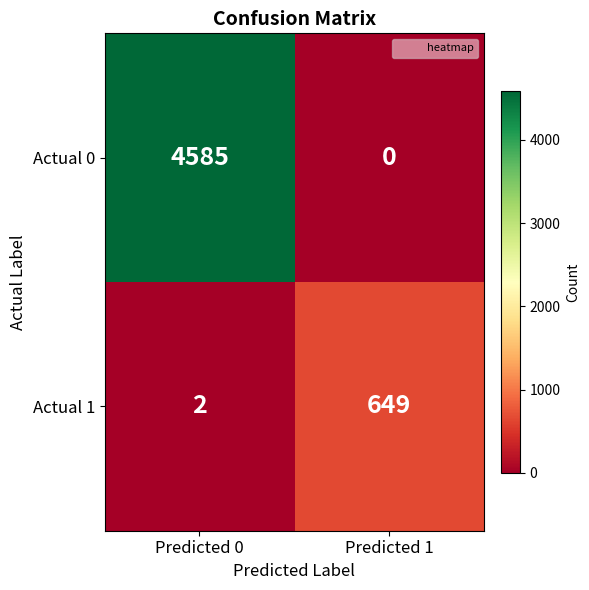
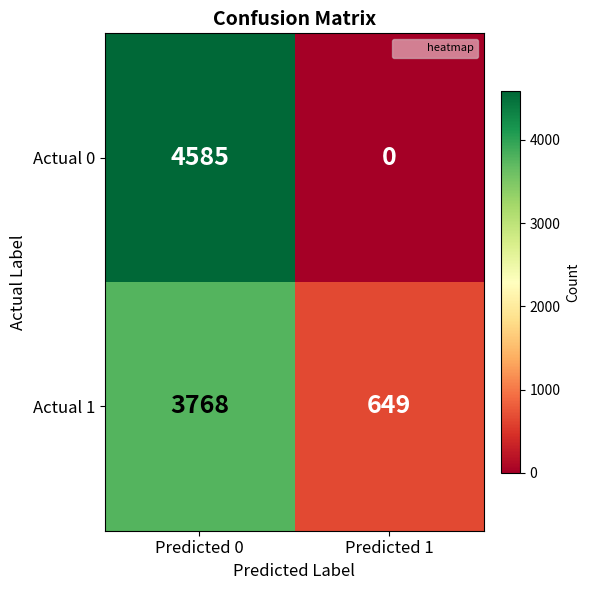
Actual 1, Predicted 0: 2 -> 3768
